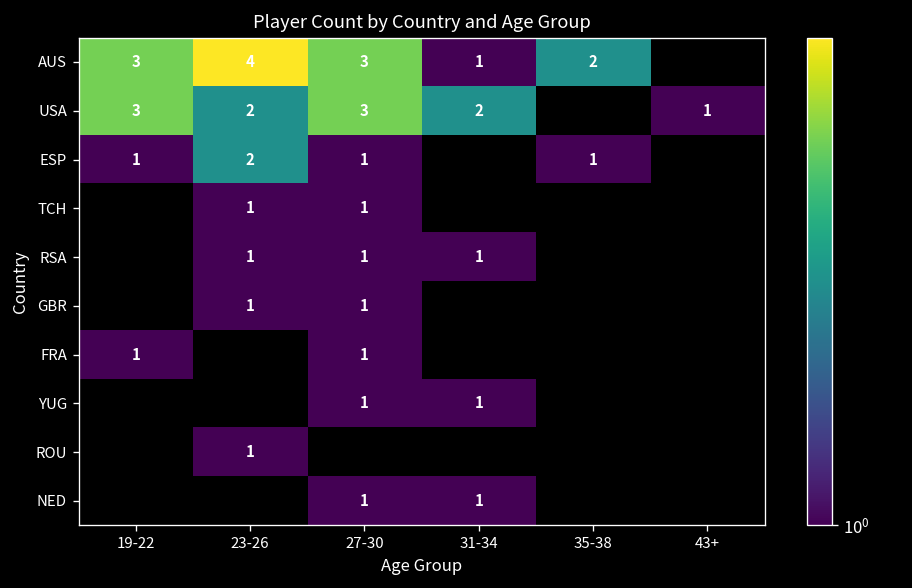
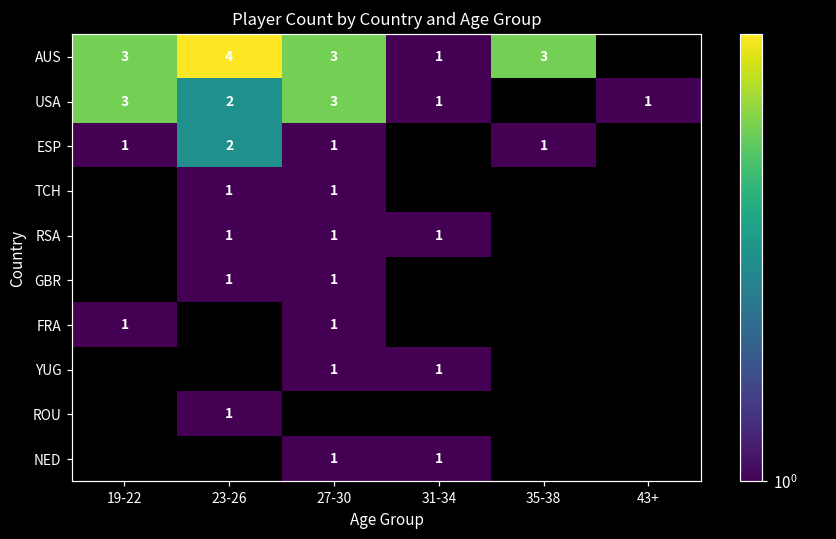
AUS, 35-38: 2 -> 3
USA, 31-34: 2 -> 1
